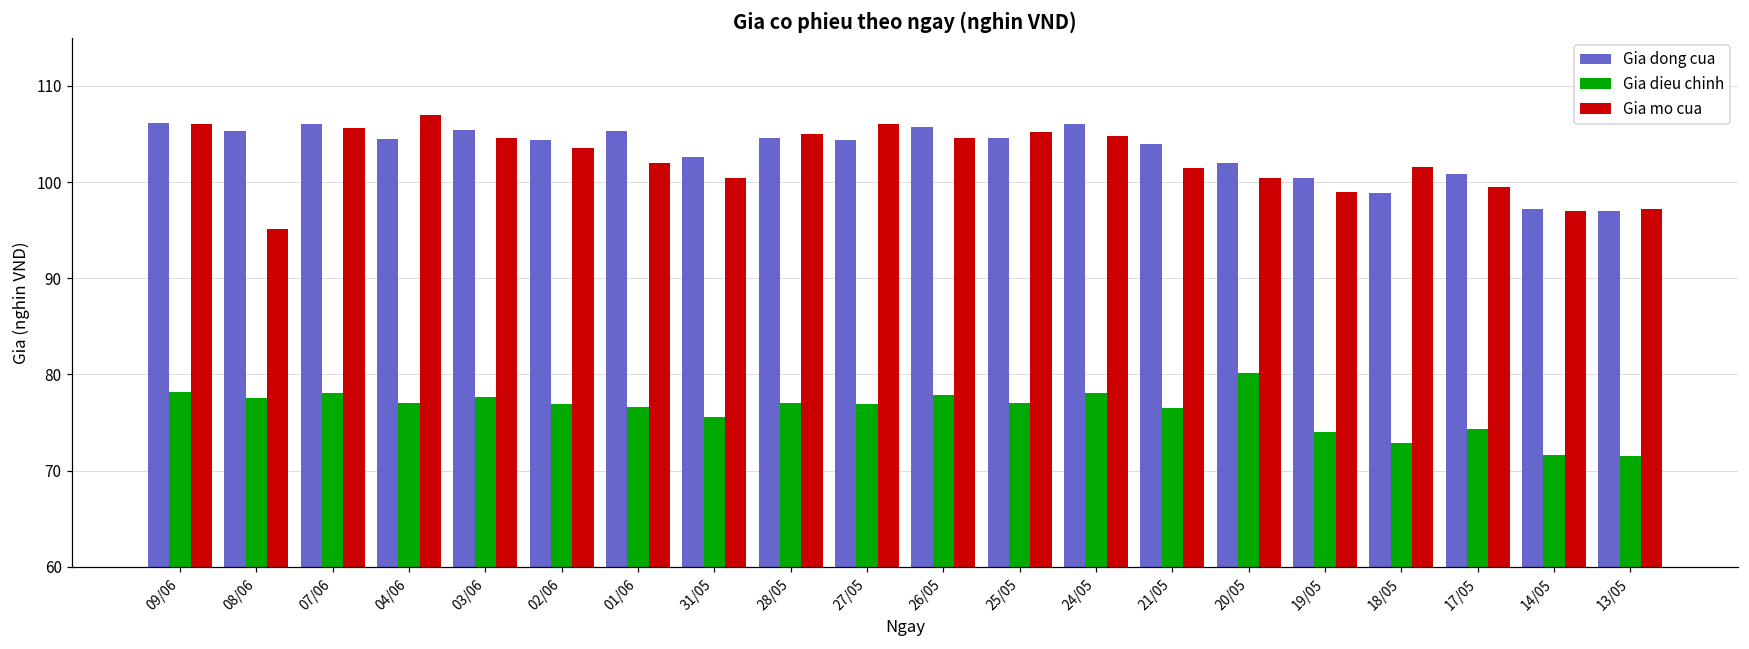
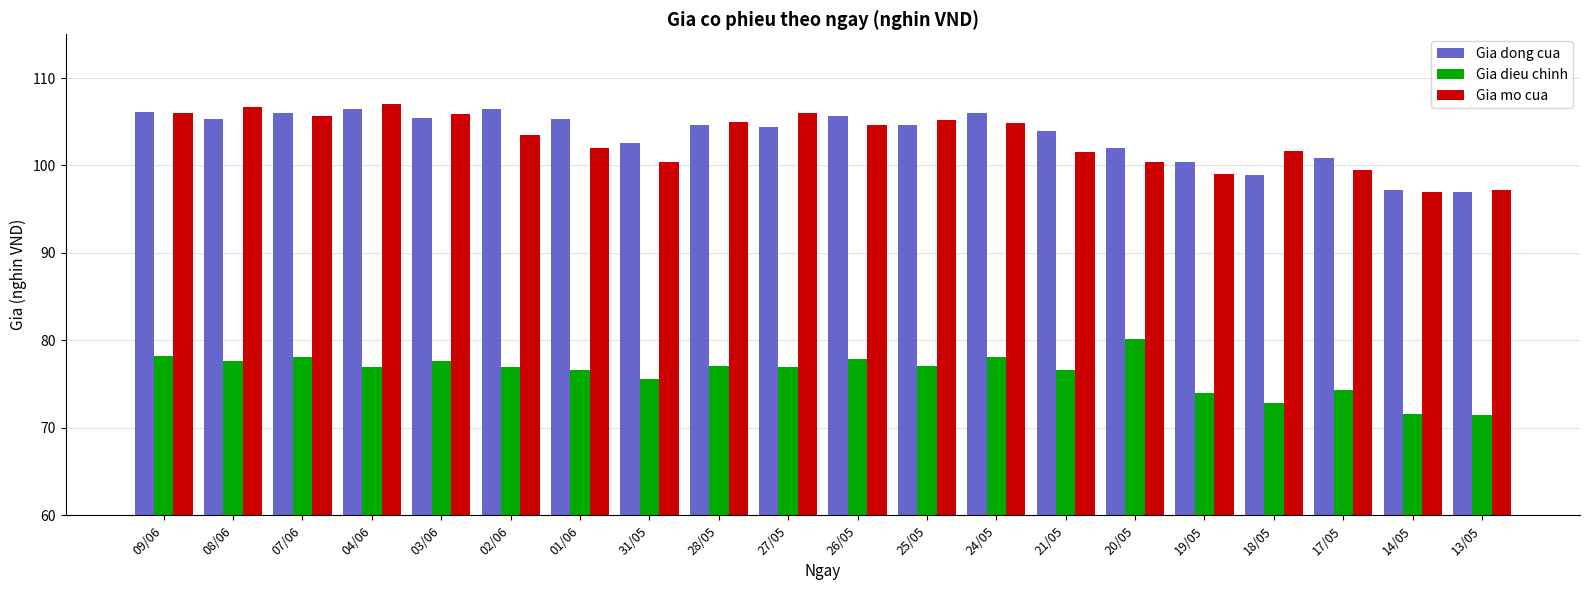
Gia mo cua, 08/06: 95 -> 107
Gia dong cua, 04/06: 105 -> 107
Gia mo cua, 03/06: 105 -> 106
Gia dong cua, 02/06: 104 -> 107
